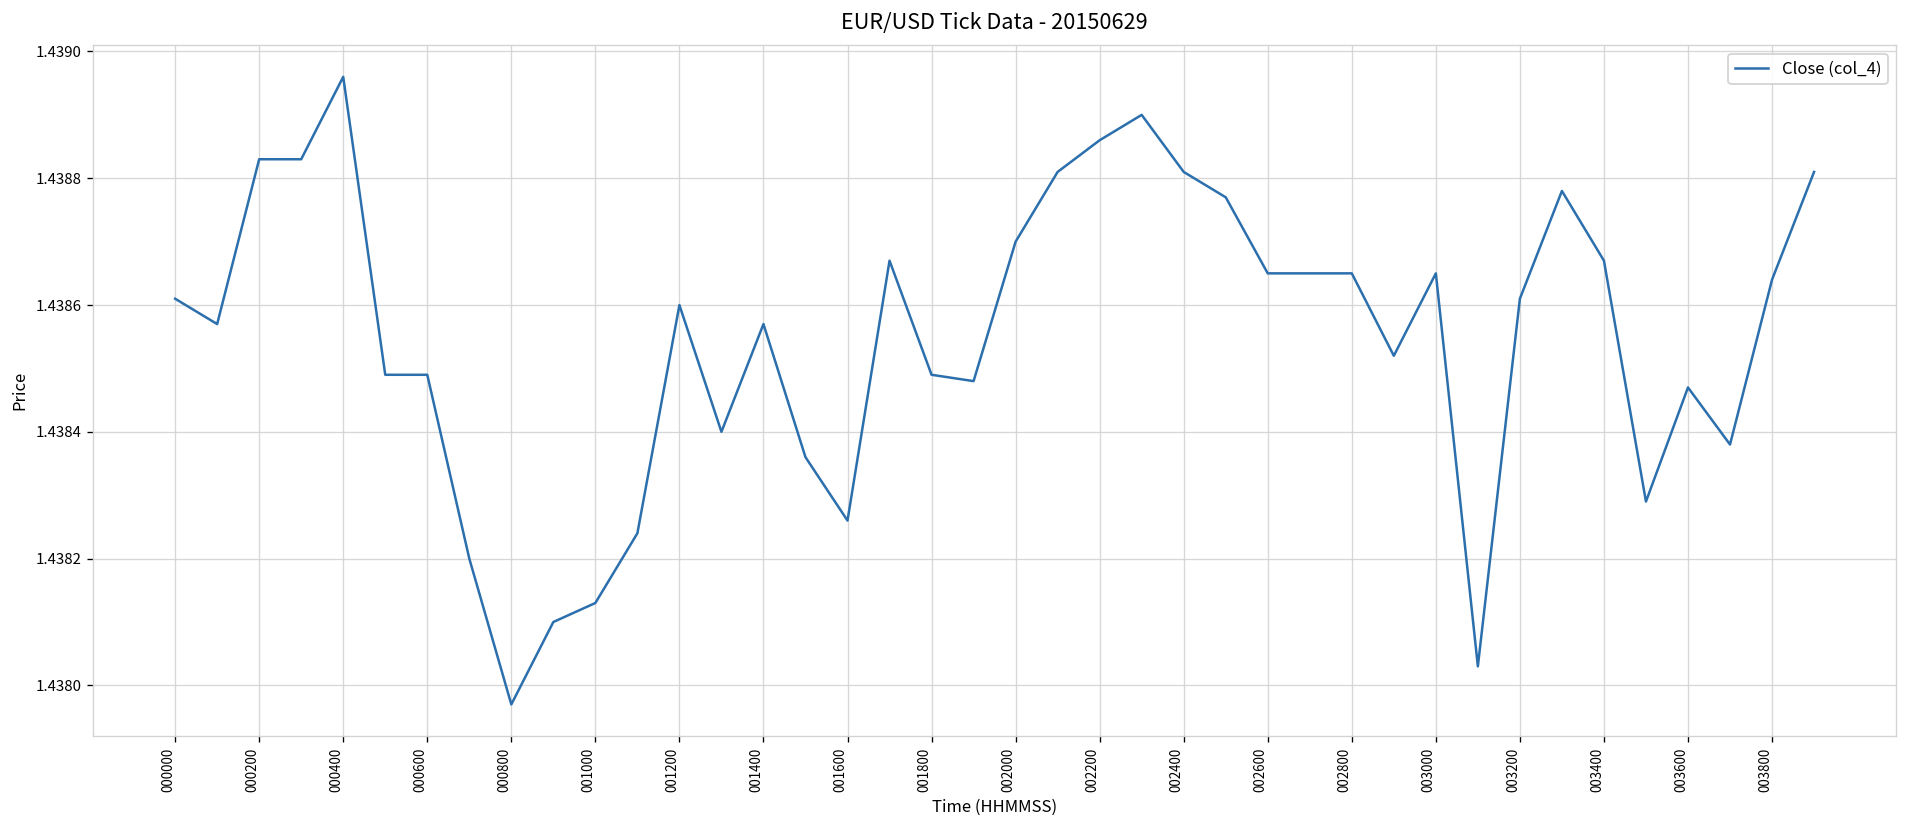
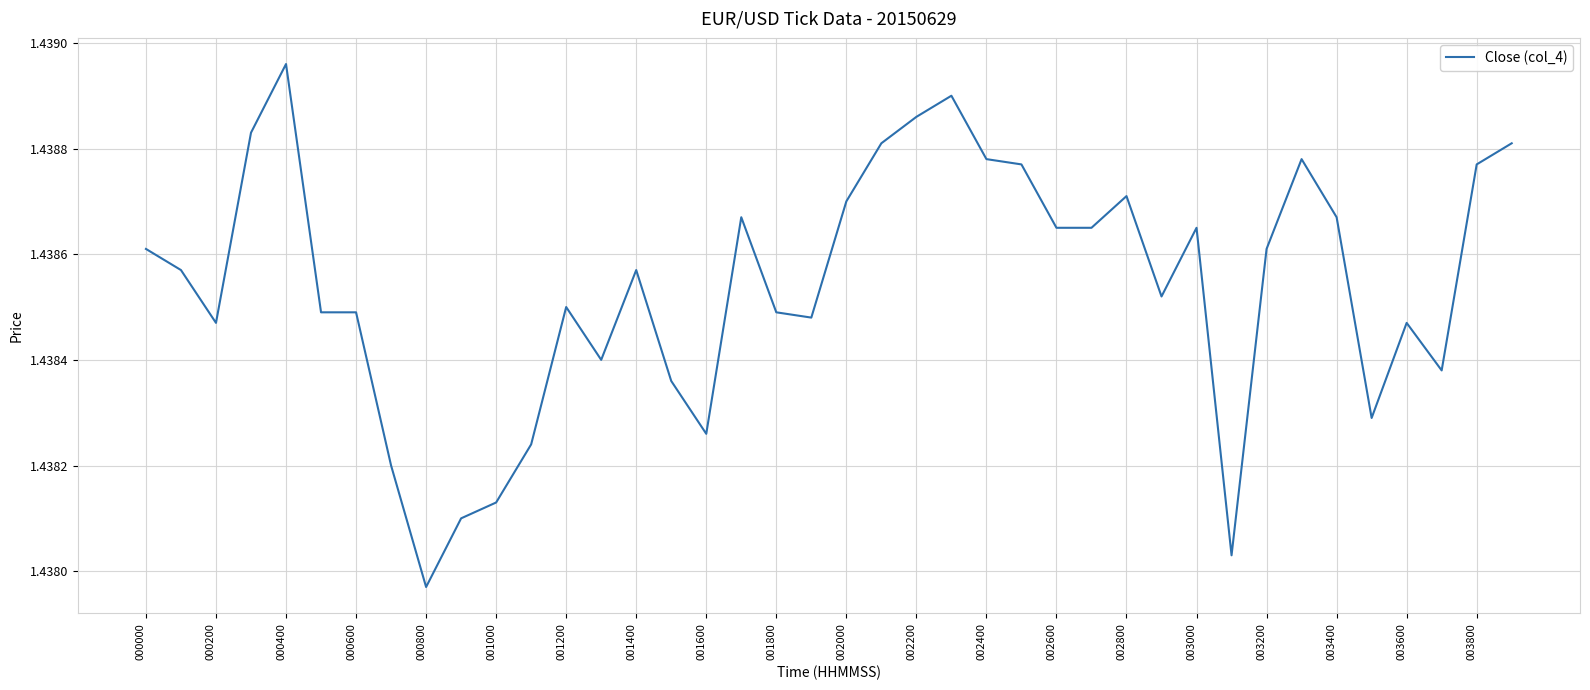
000200: 1.43883 -> 1.43847
001200: 1.4386 -> 1.4385
002400: 1.43881 -> 1.43878
002800: 1.43865 -> 1.43871
003800: 1.43864 -> 1.43877
